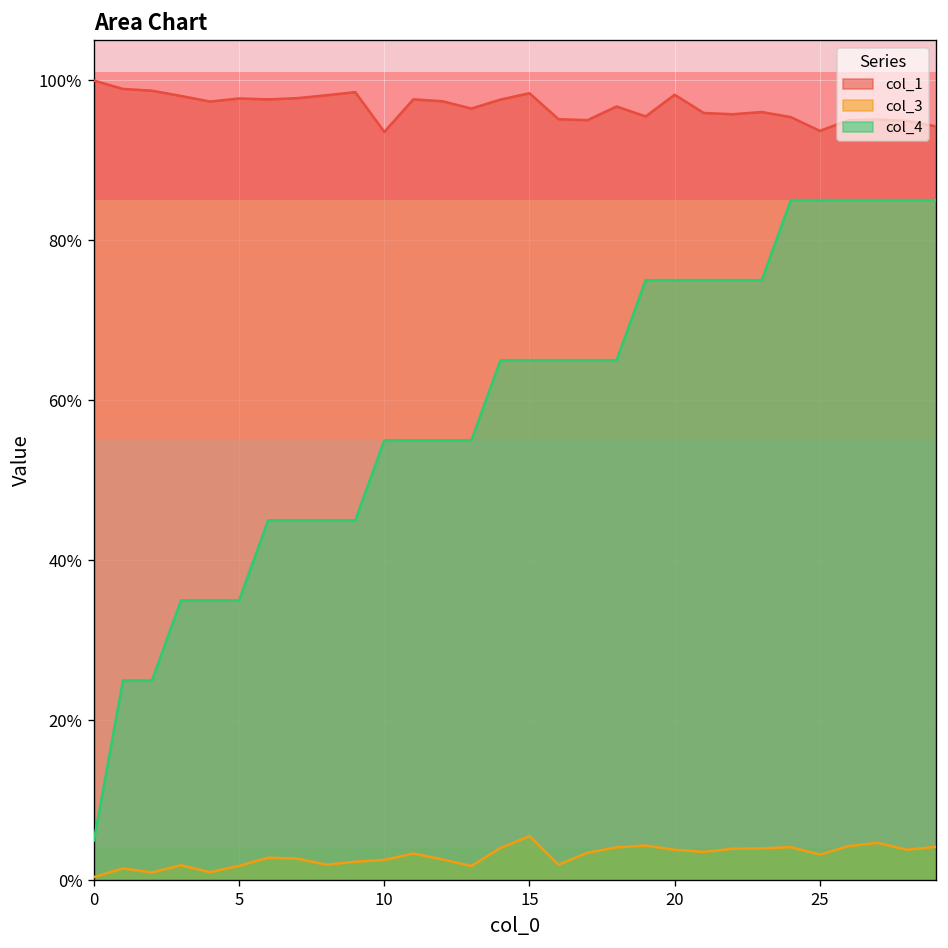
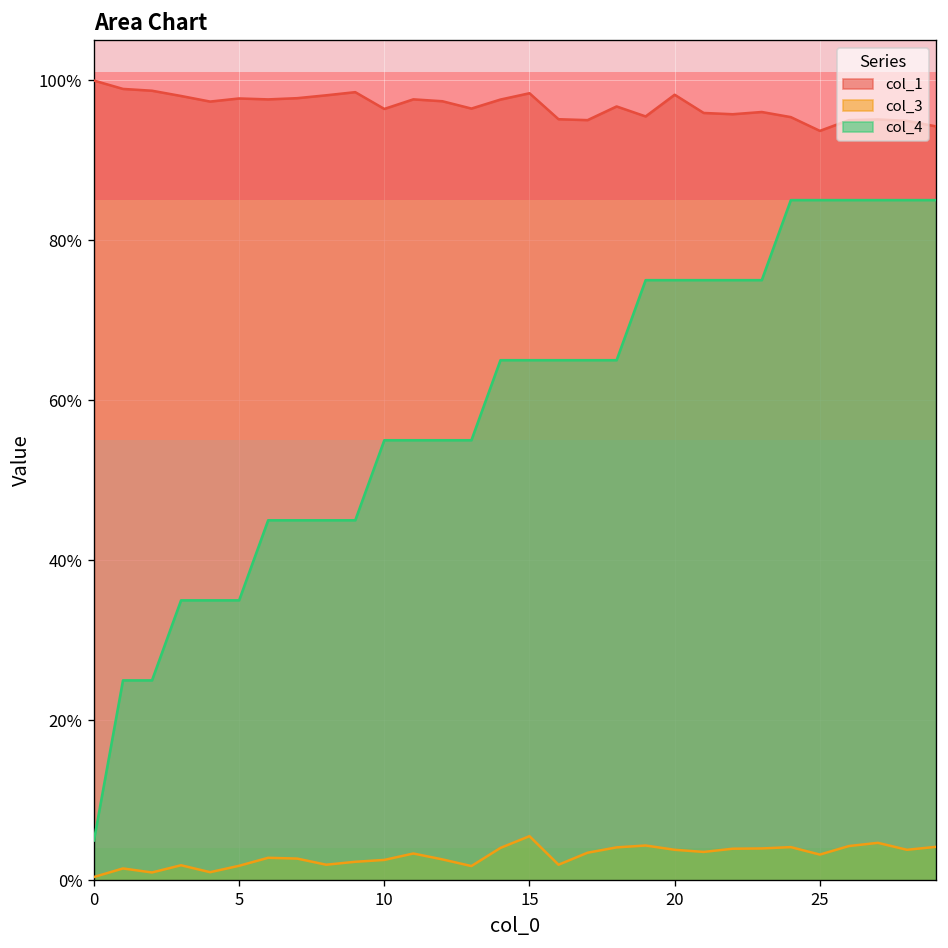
col_1, 10: 94% -> 96%
